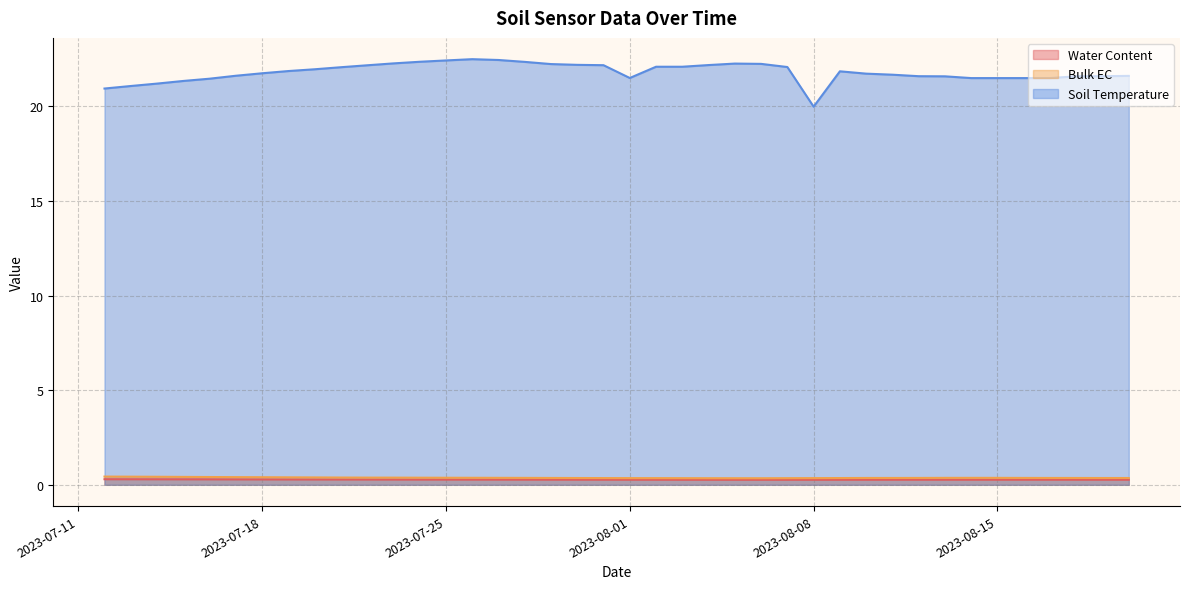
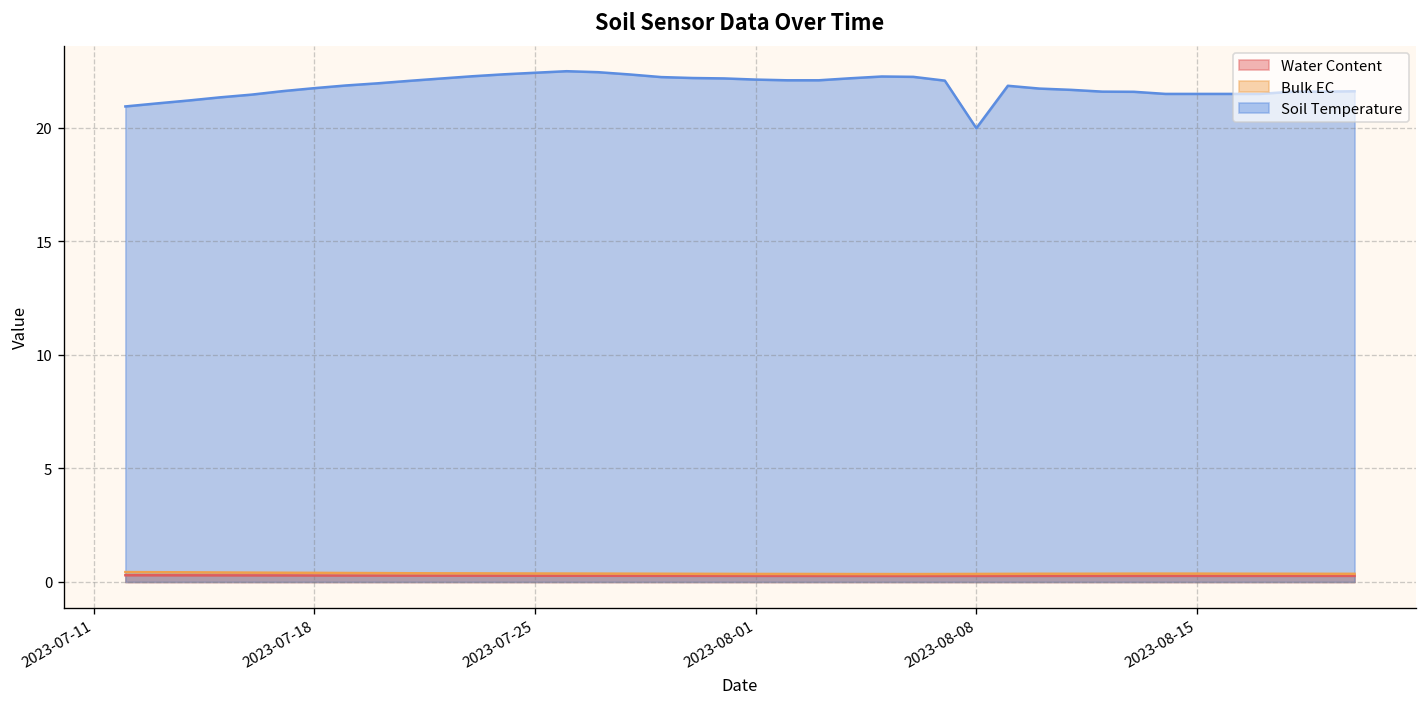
Soil Temperature, 2023-08-01: 21.5 -> 22.1
